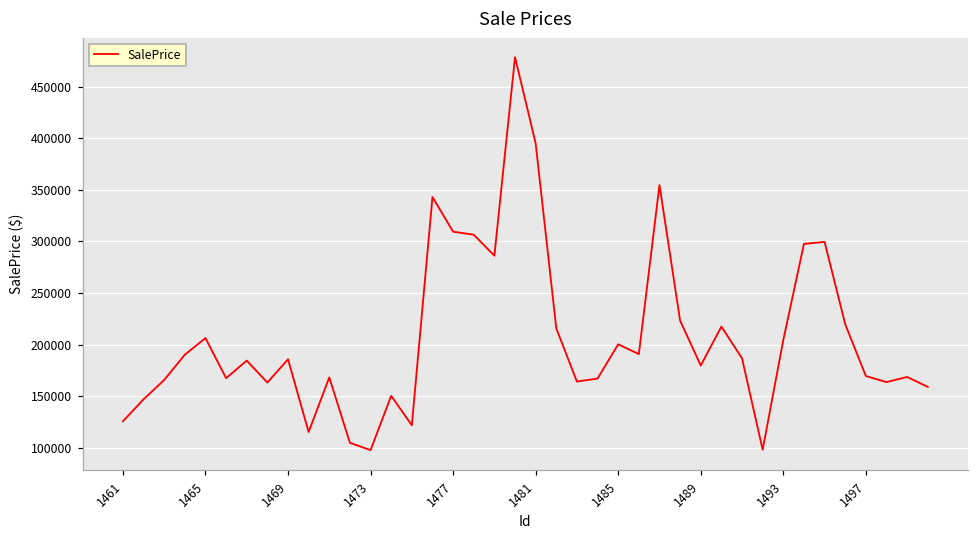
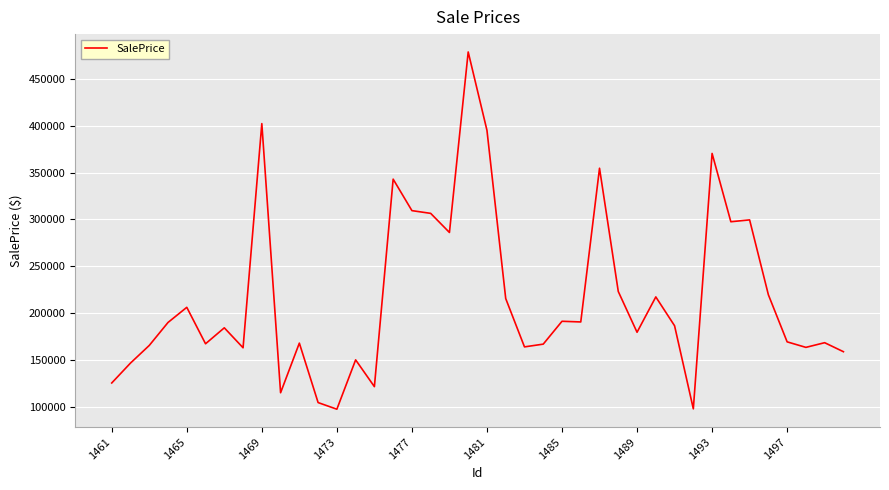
1469: 190000 -> 400000
1485: 200000 -> 190000
1493: 200000 -> 370000
